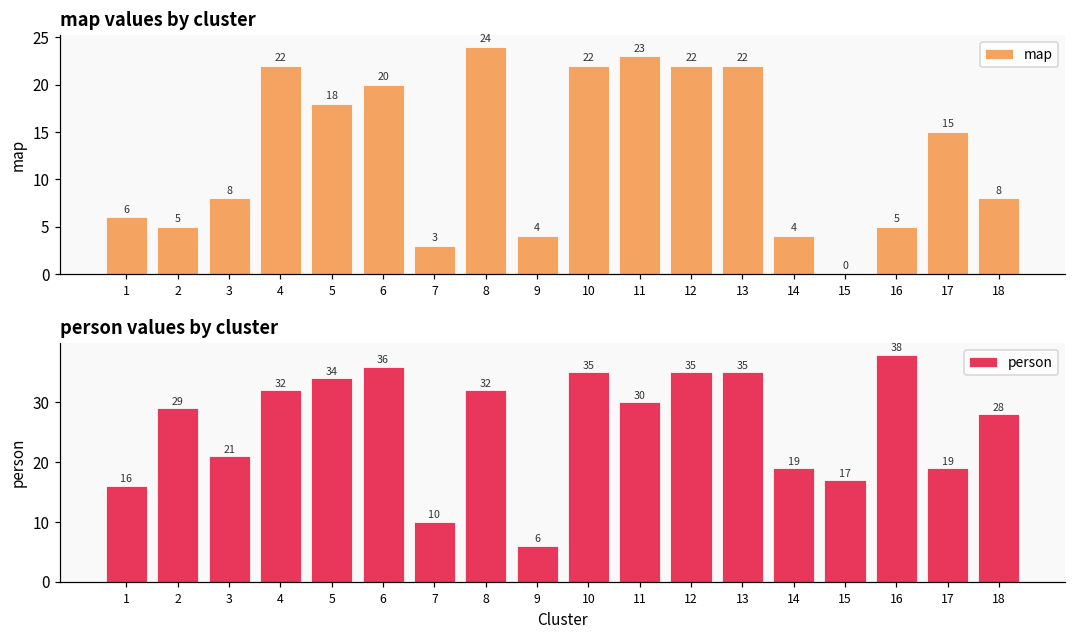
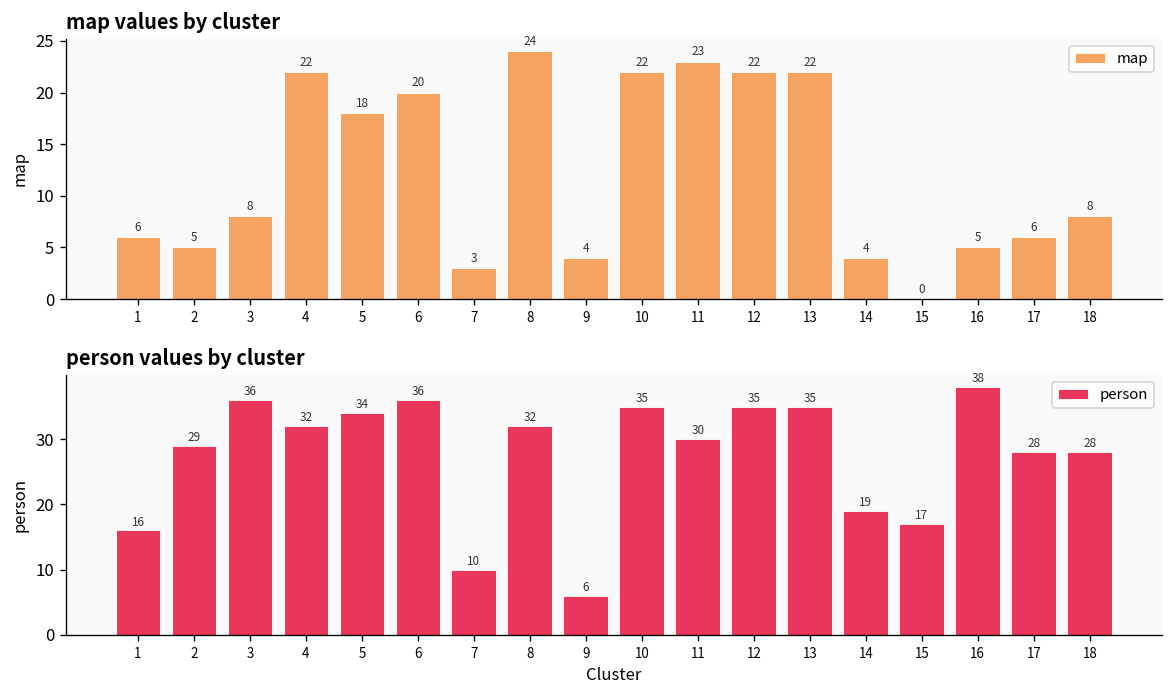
map values by cluster, 17: 15 -> 6
person values by cluster, 3: 21 -> 36
person values by cluster, 17: 19 -> 28
